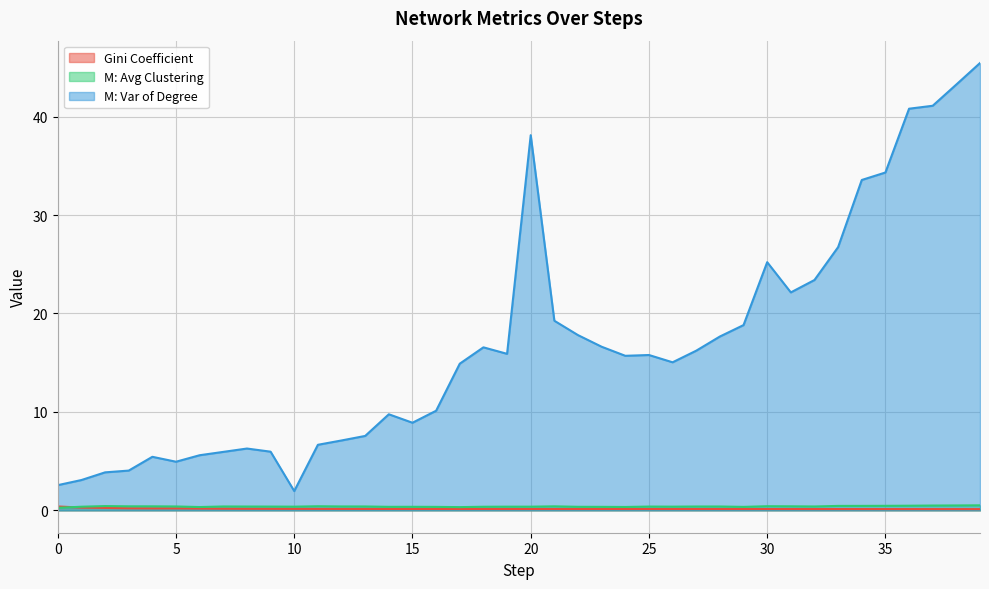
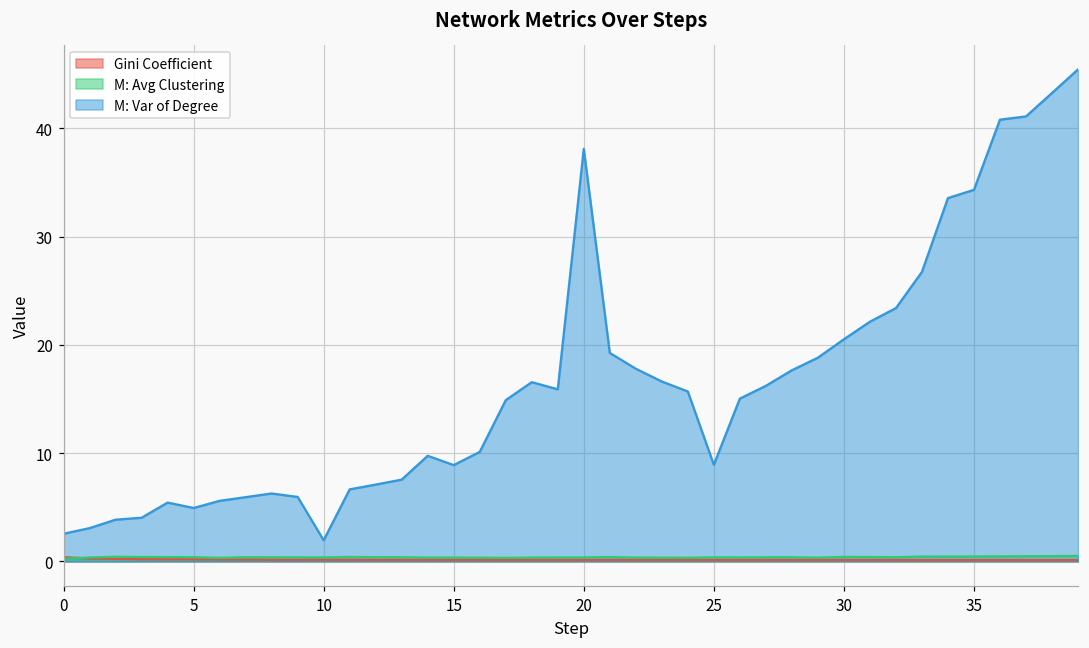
M: Var of Degree, 25: 16 -> 9
M: Var of Degree, 30: 25 -> 21
